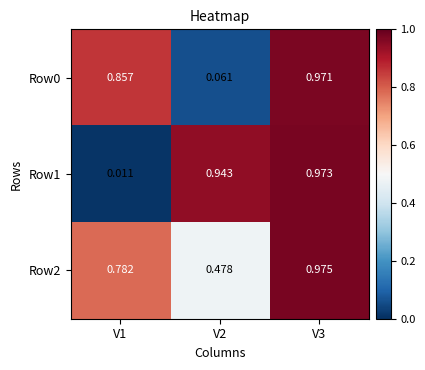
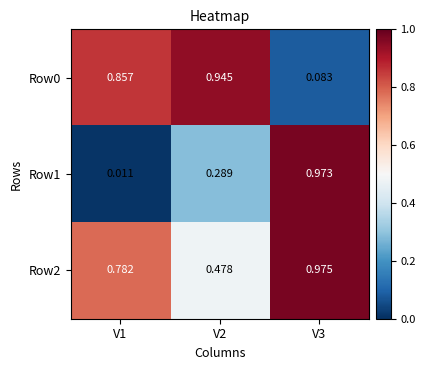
Row0, V2: 0.061 -> 0.945
Row0, V3: 0.971 -> 0.083
Row1, V2: 0.943 -> 0.289
